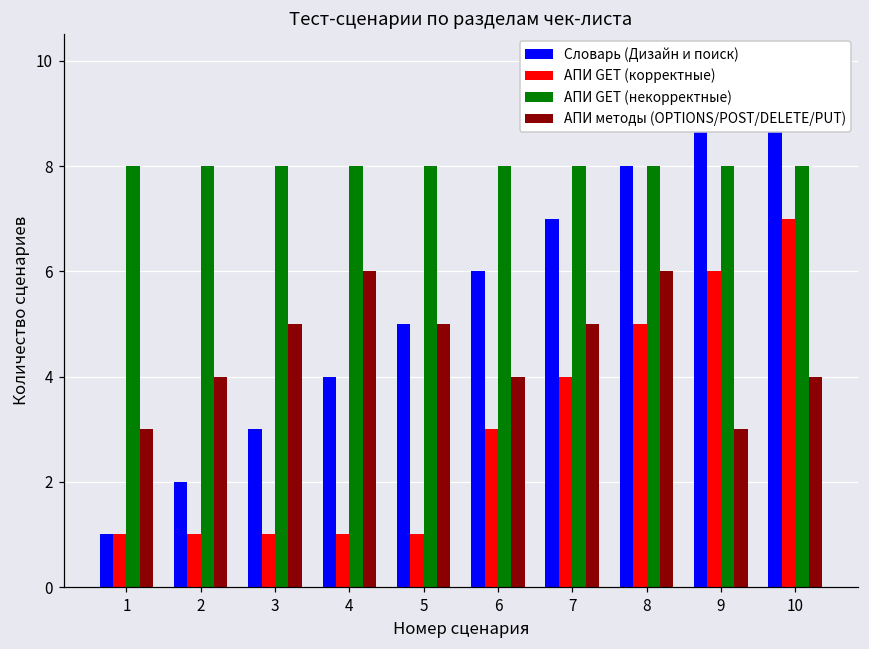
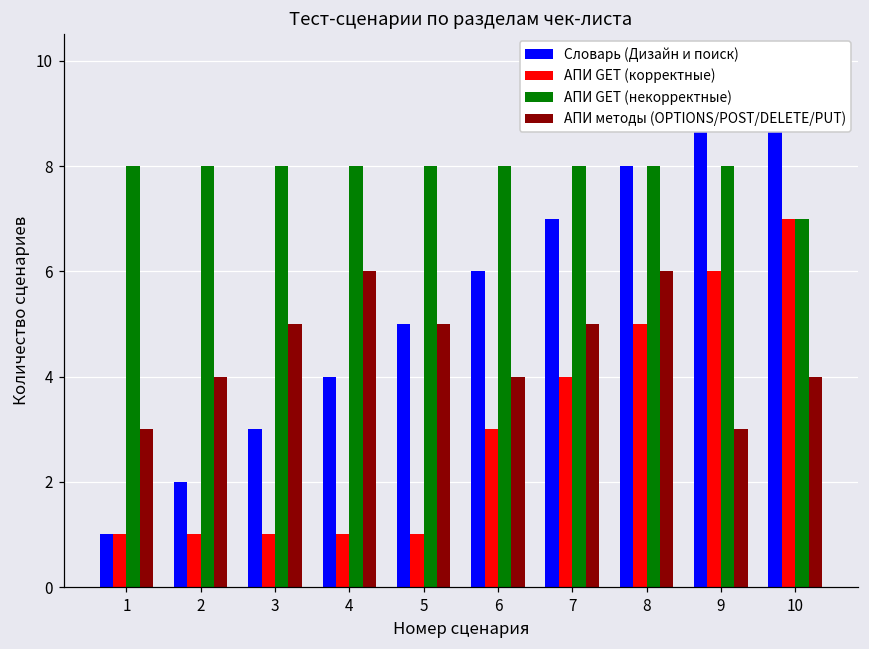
АПИ GET (некорректные), 10: 8 -> 7
